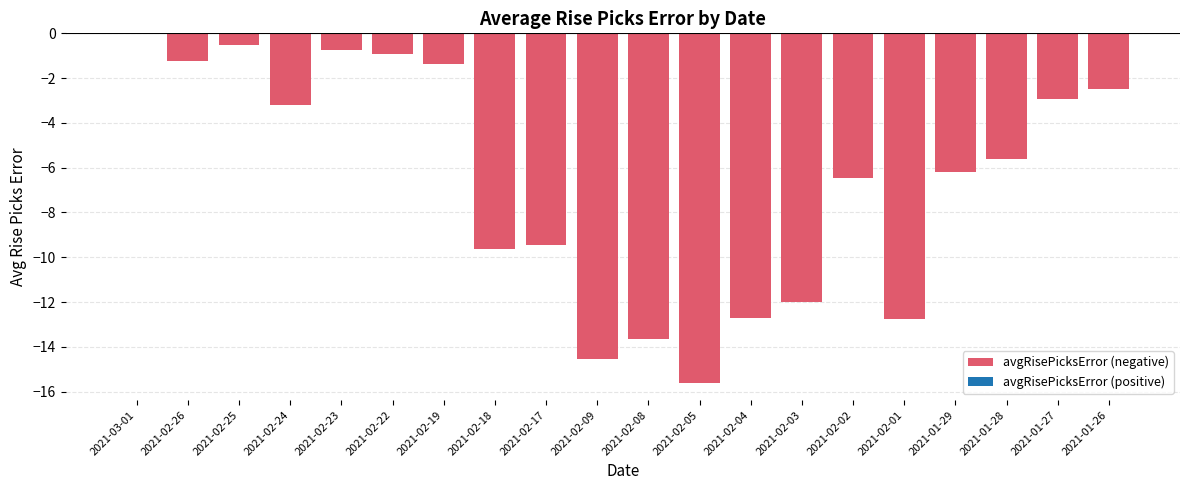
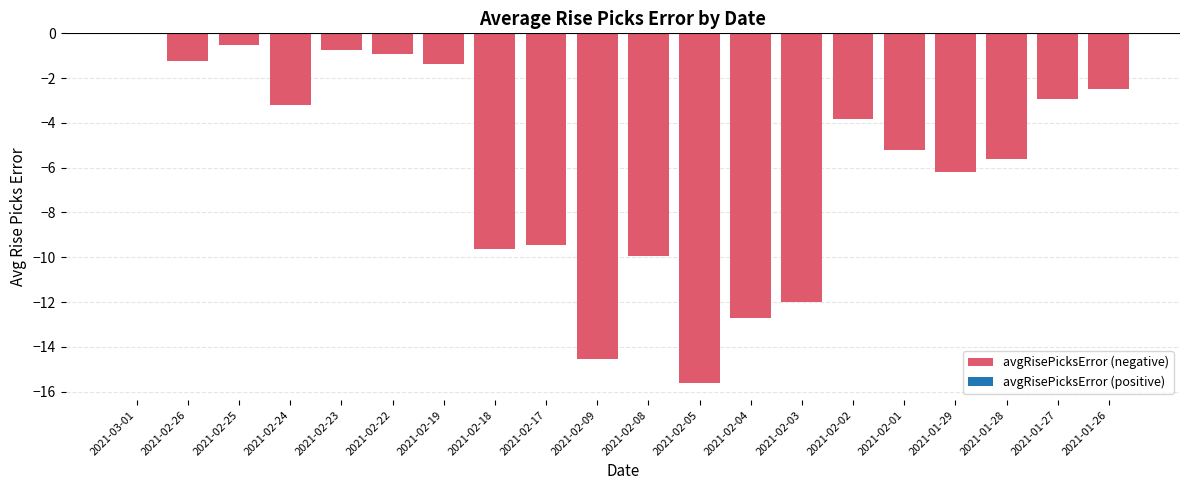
2021-02-08: -13.6 -> -10.0
2021-02-02: -6.5 -> -3.8
2021-02-01: -12.7 -> -5.2
